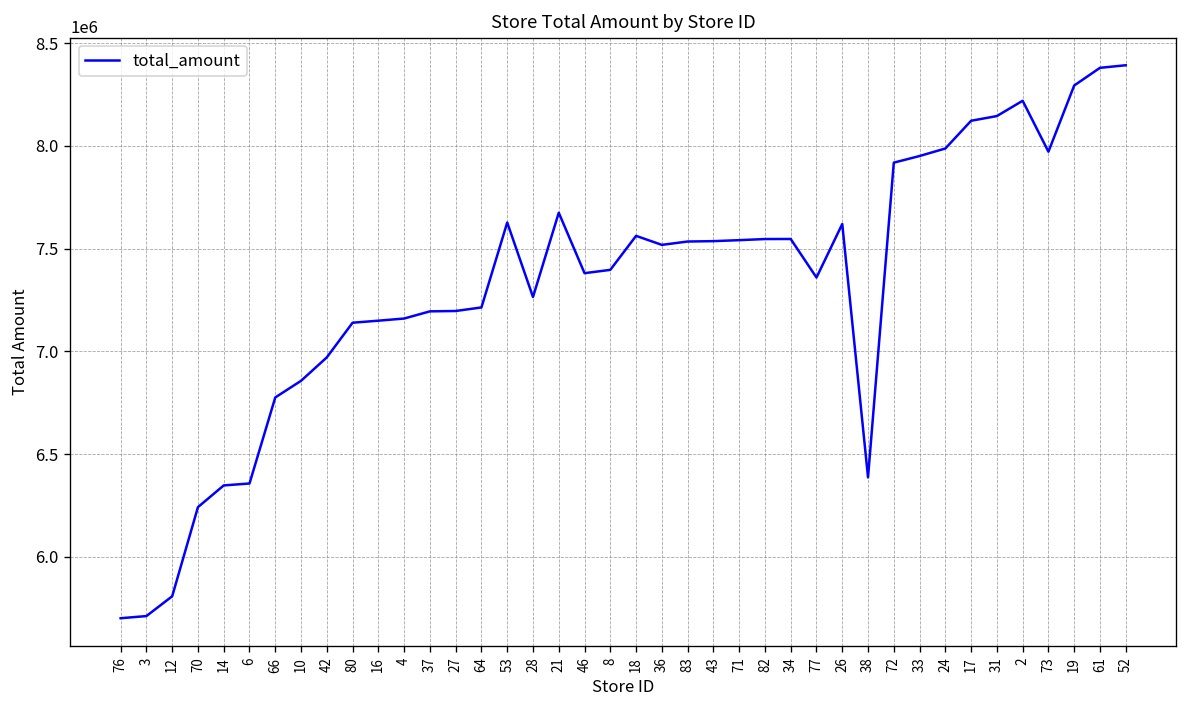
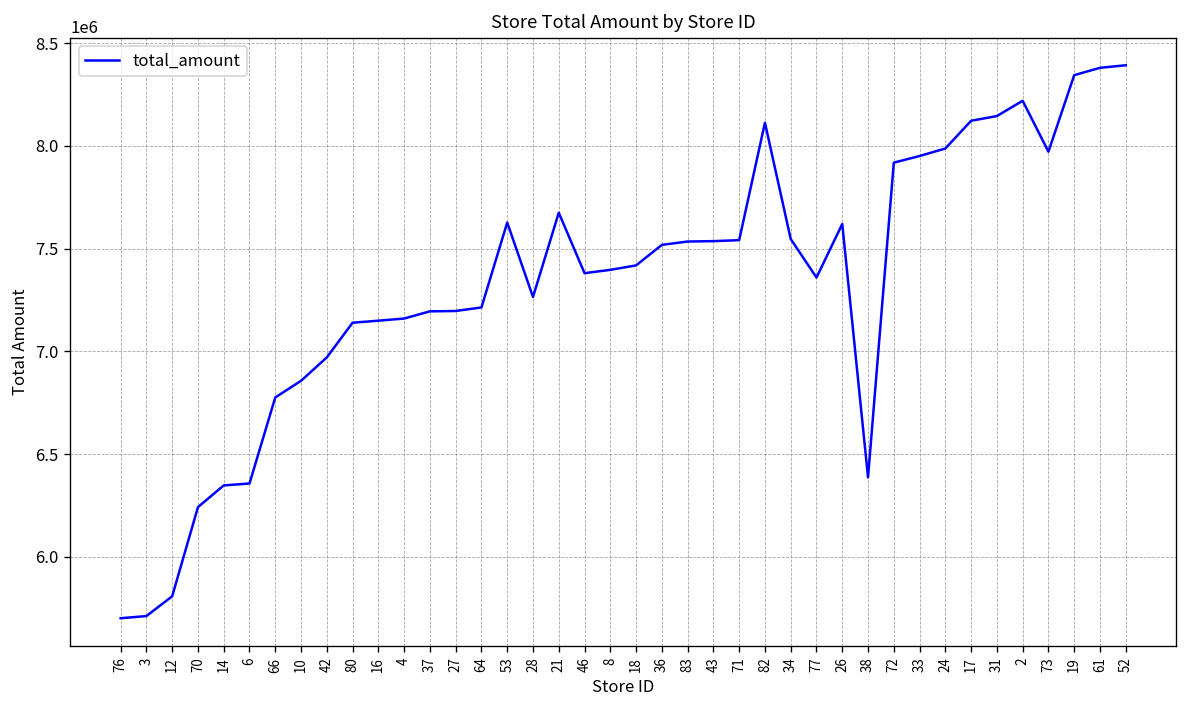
18: 7560000 -> 7420000
82: 7550000 -> 8110000
19: 8290000 -> 8340000
